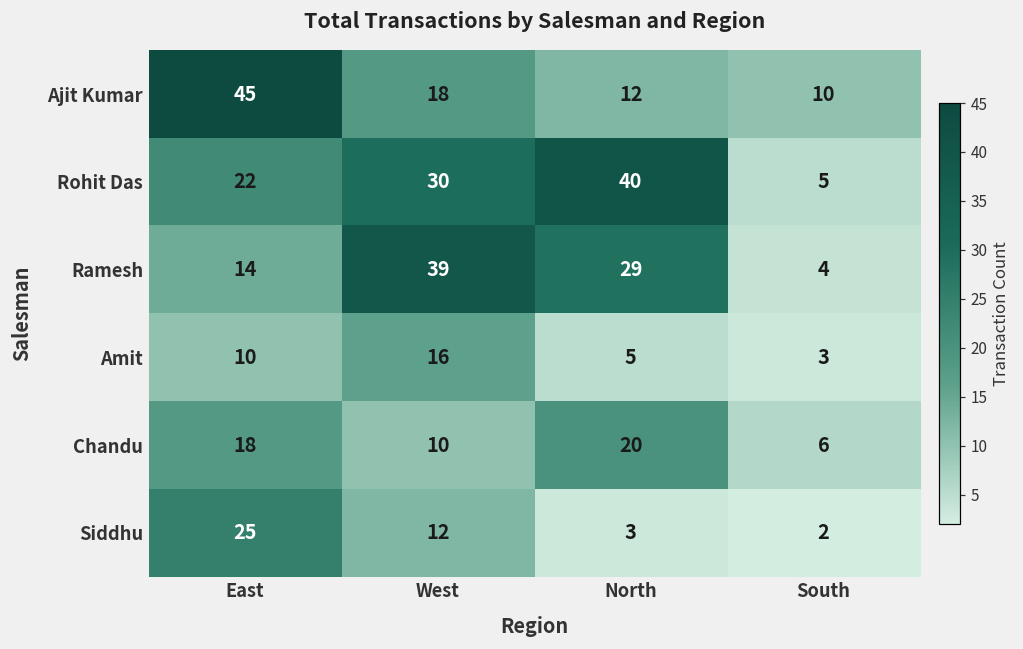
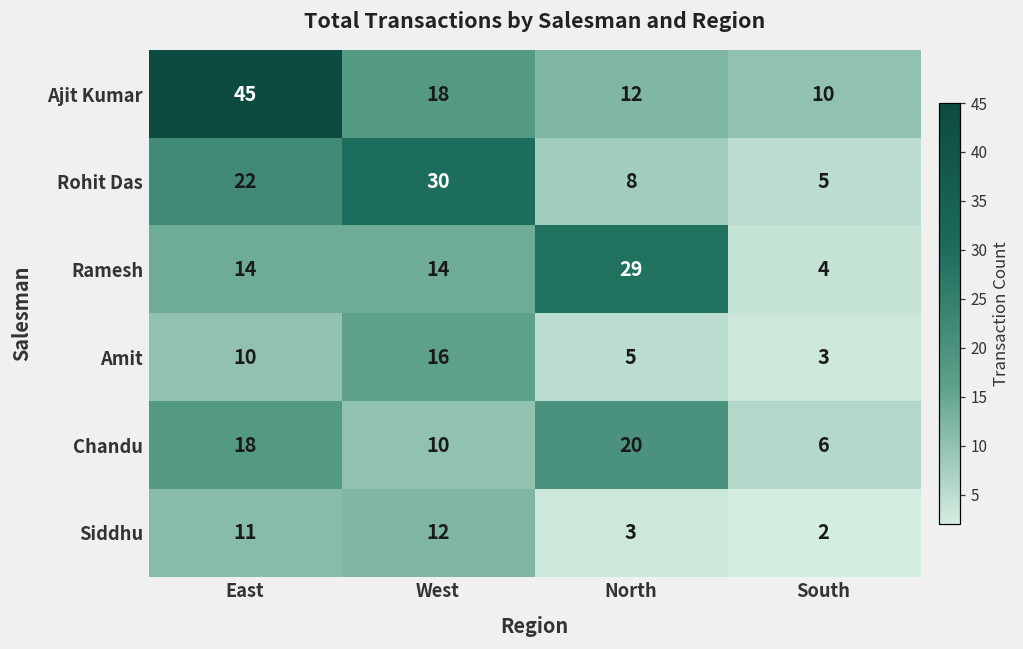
Rohit Das, North: 40 -> 8
Ramesh, West: 39 -> 14
Siddhu, East: 25 -> 11
